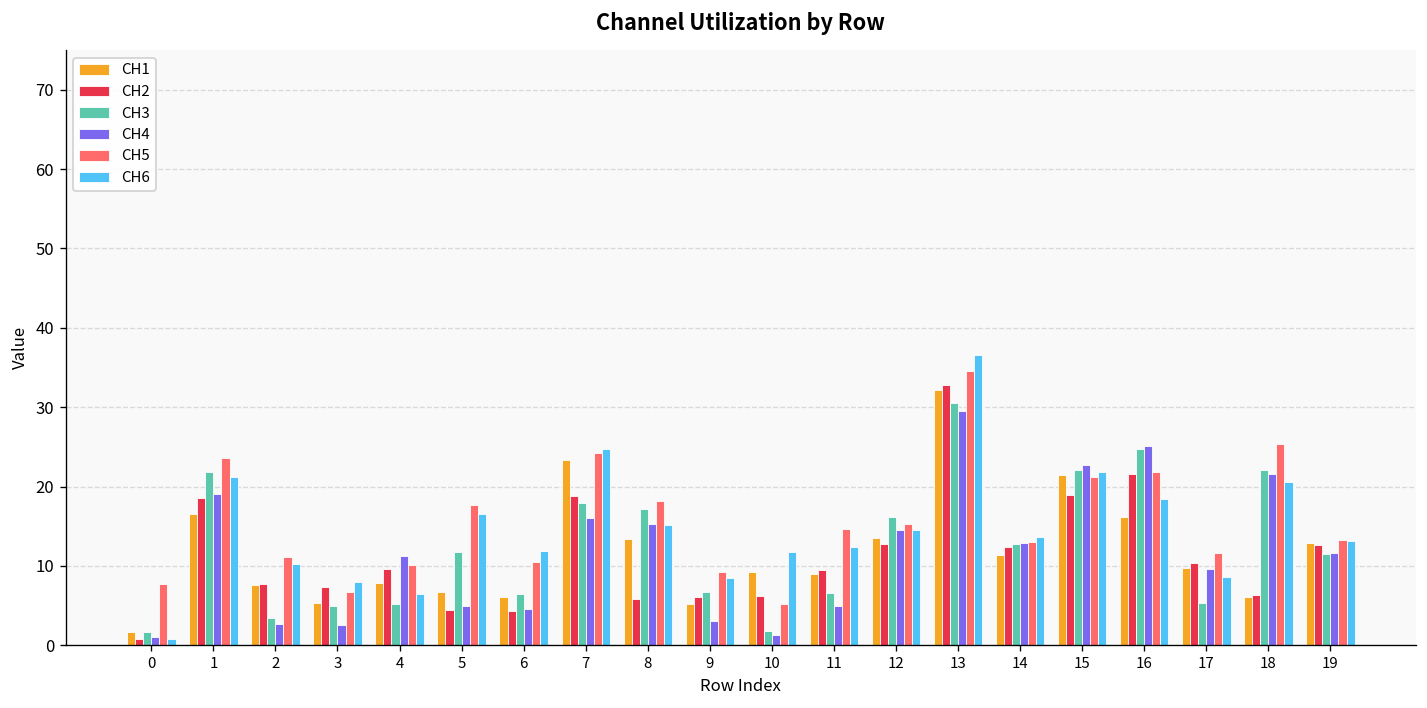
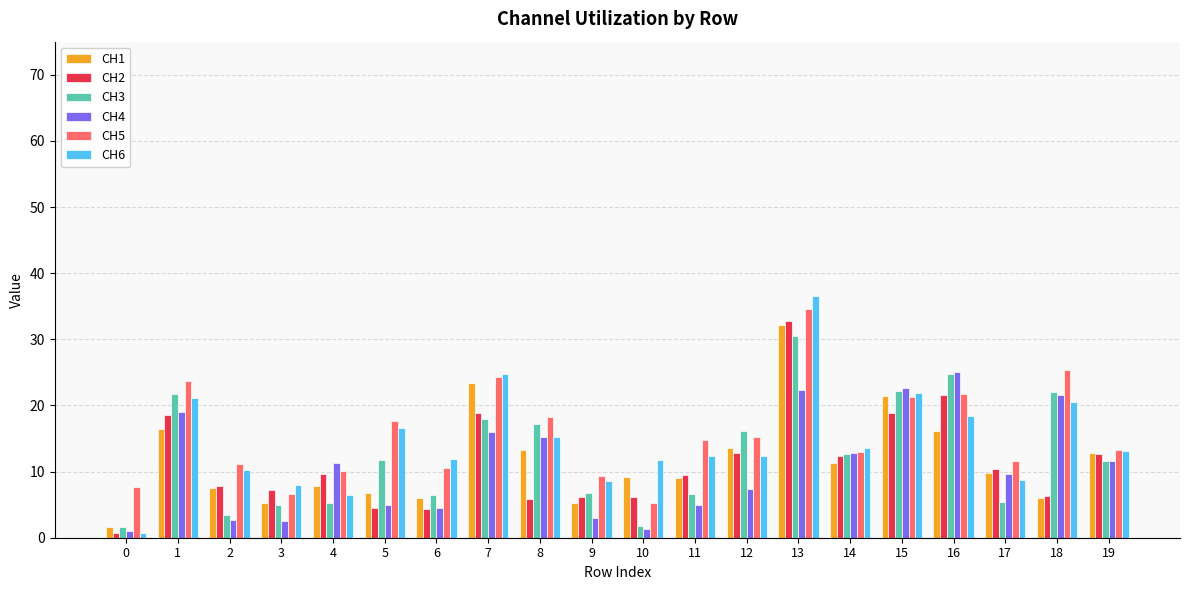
CH4, 12: 15 -> 7
CH6, 12: 15 -> 12
CH4, 13: 30 -> 22
